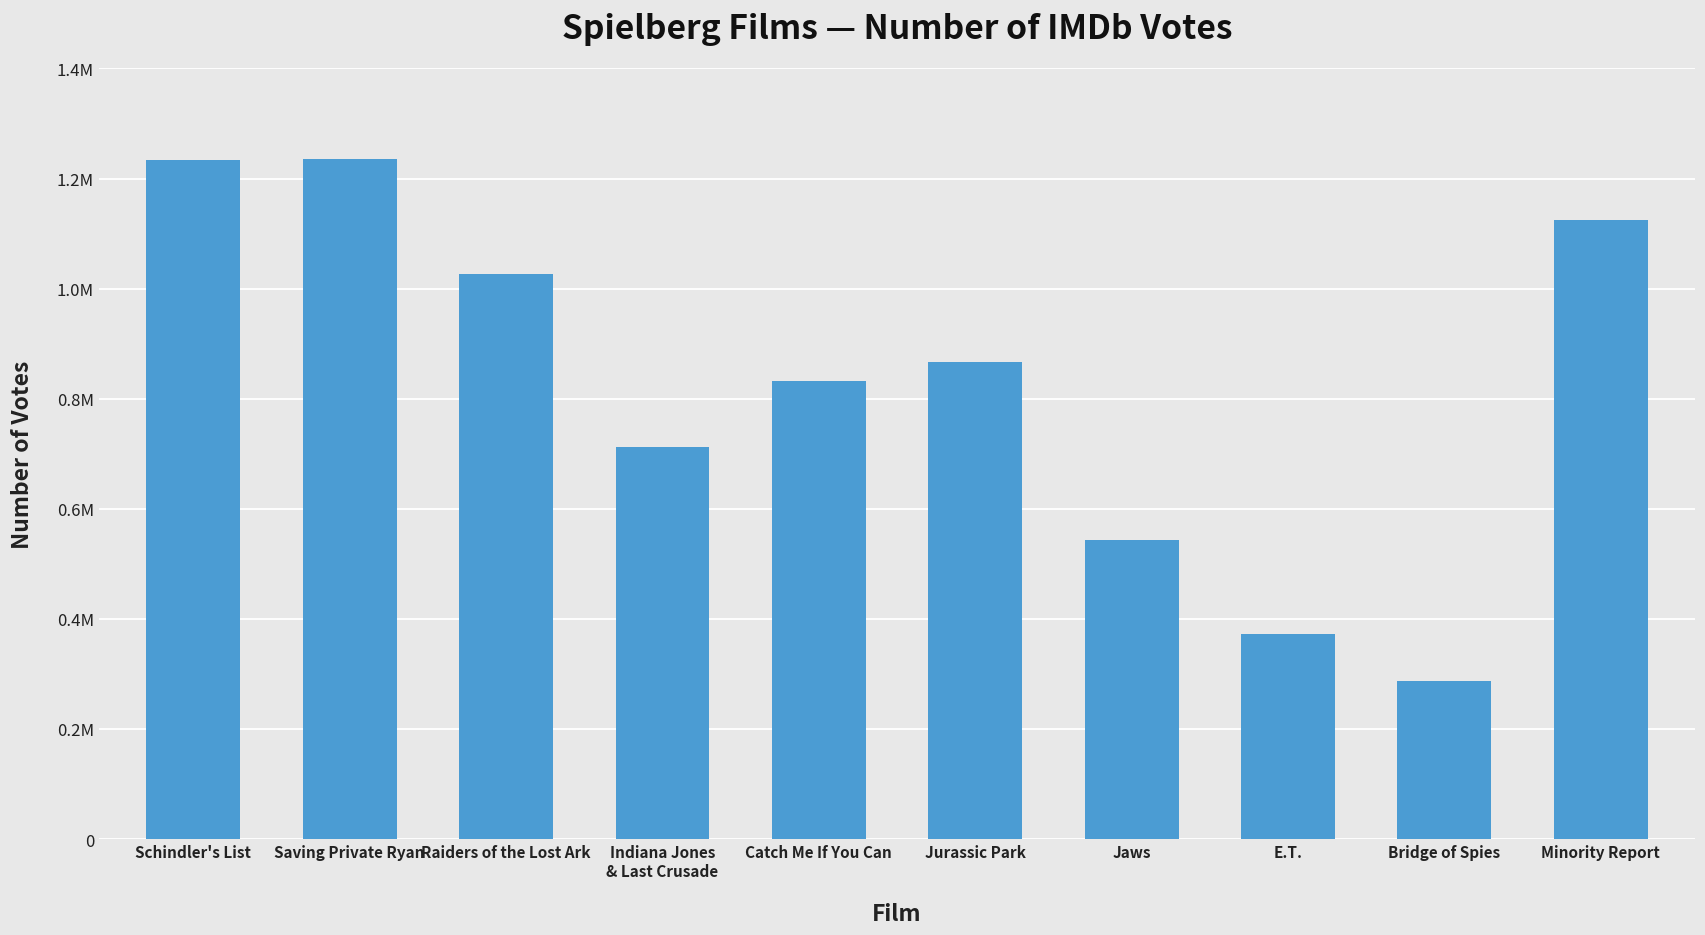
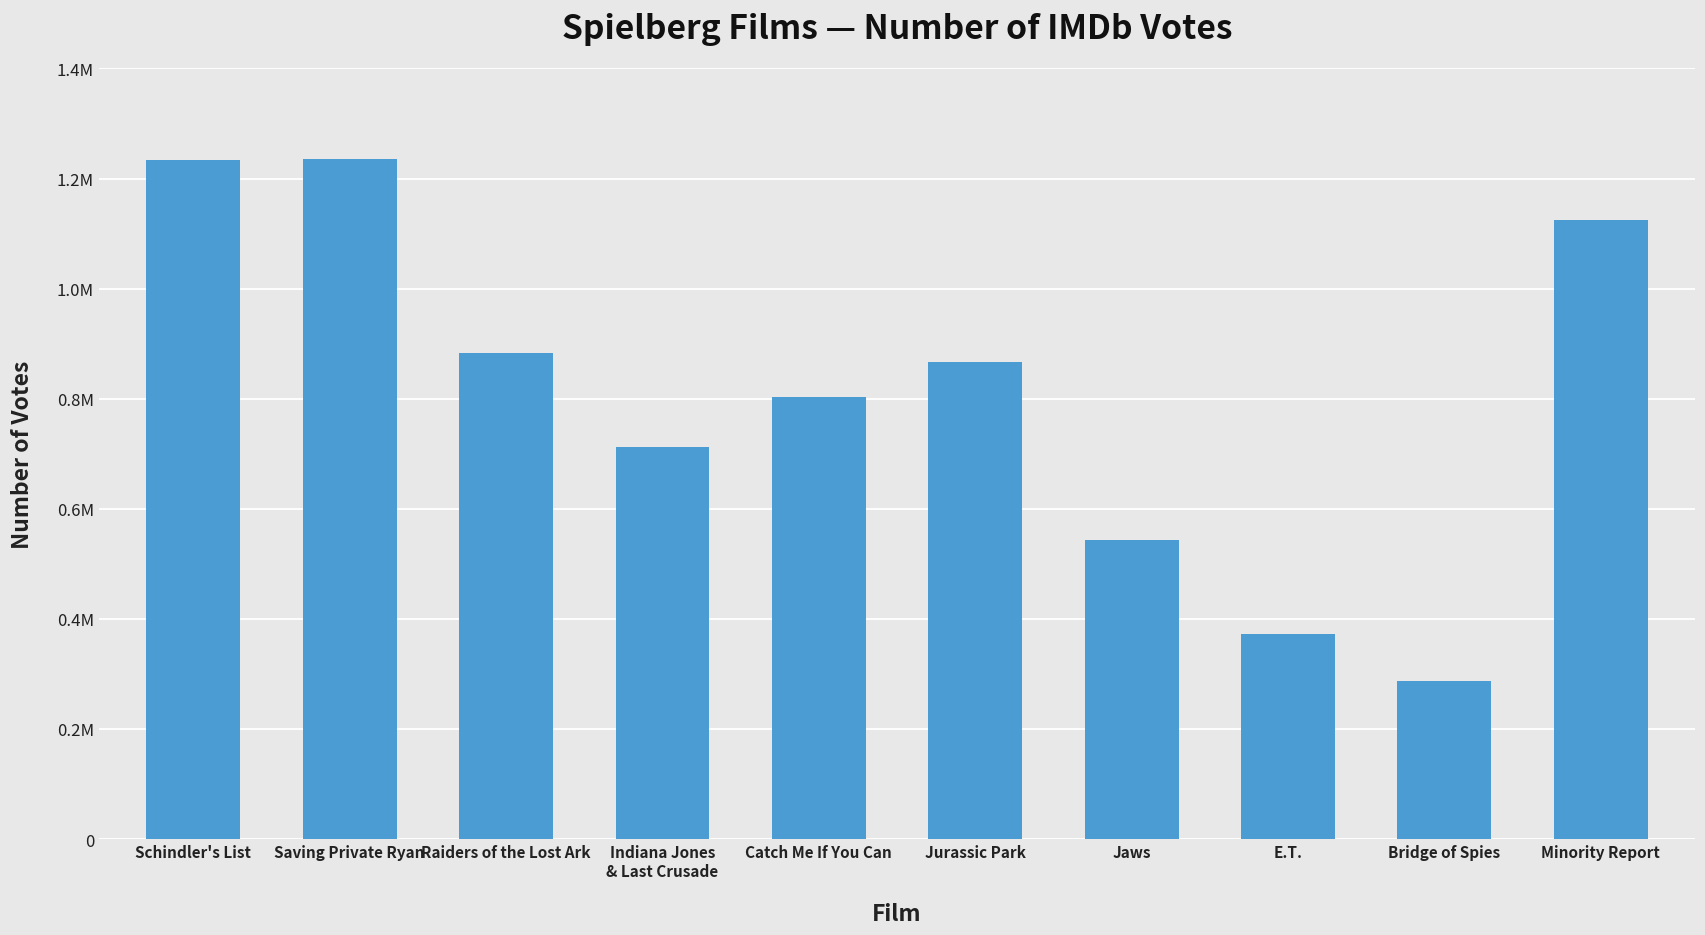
Raiders of the Lost Ark: 1030000 -> 880000
Catch Me If You Can: 830000 -> 800000
